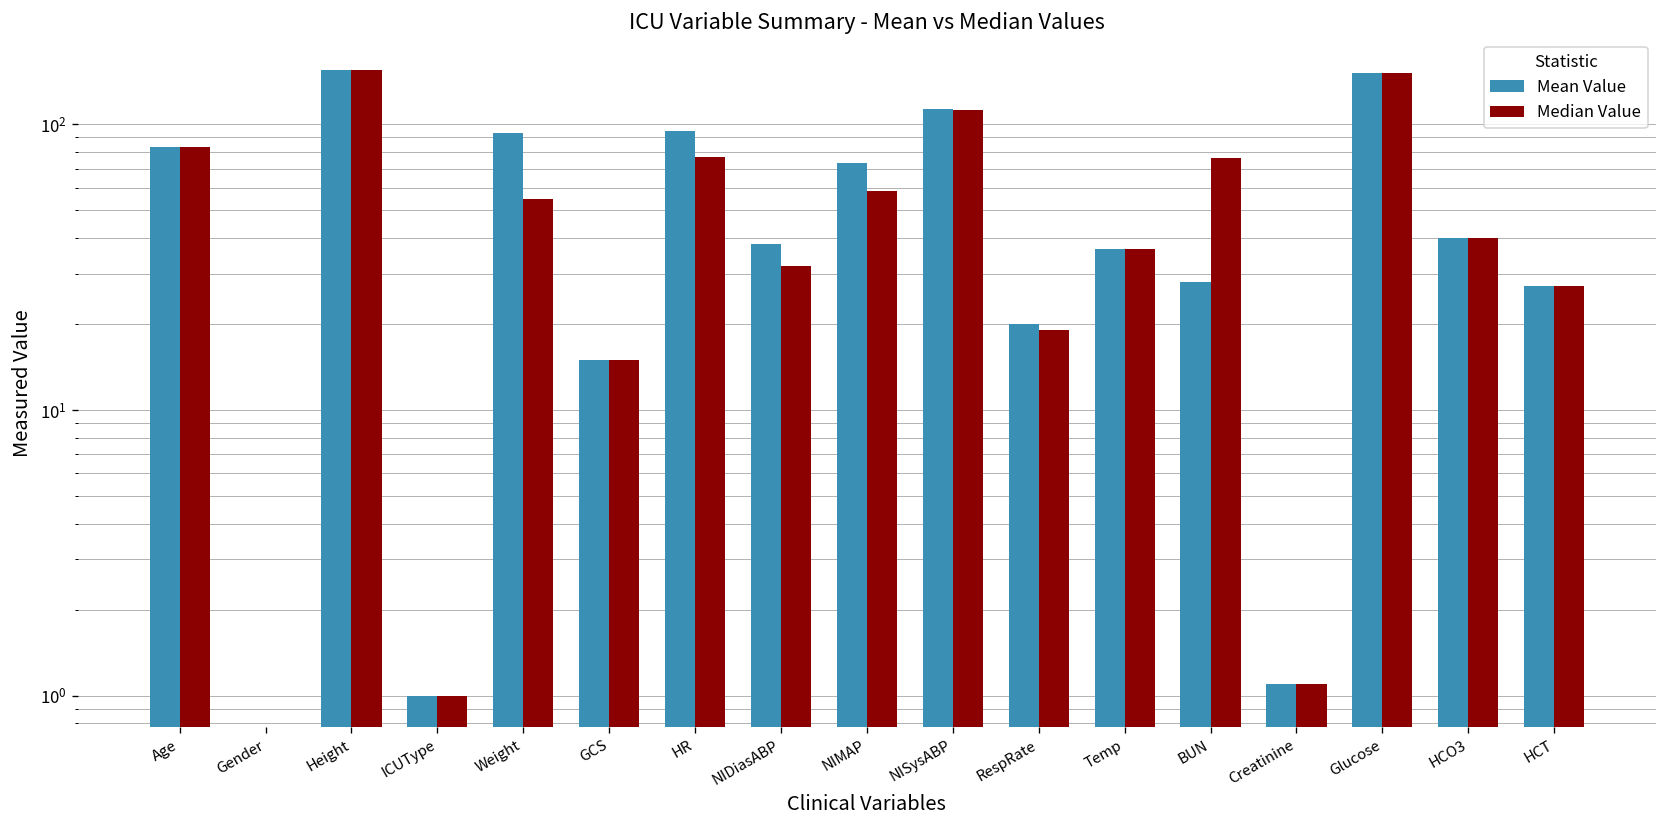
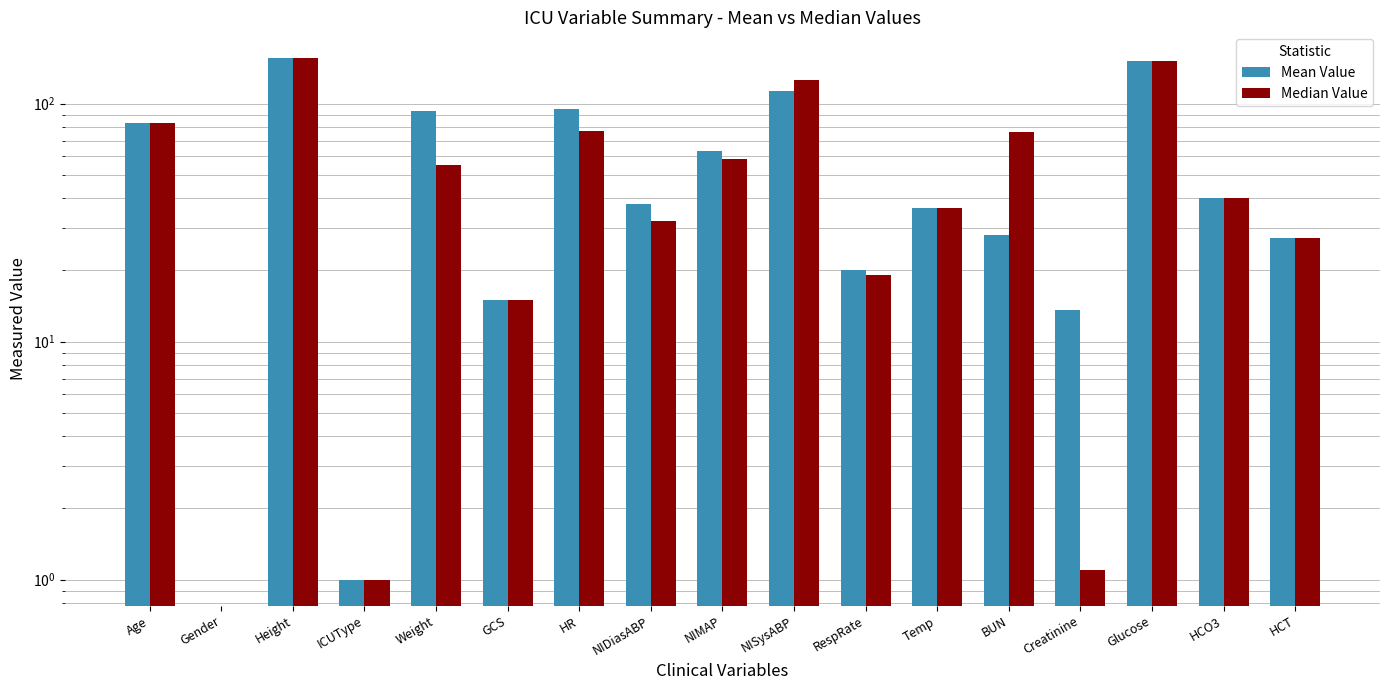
Mean Value, NIMAP: 73 -> 63
Median Value, NISysABP: 110 -> 130
Mean Value, Creatinine: 1.1 -> 14
